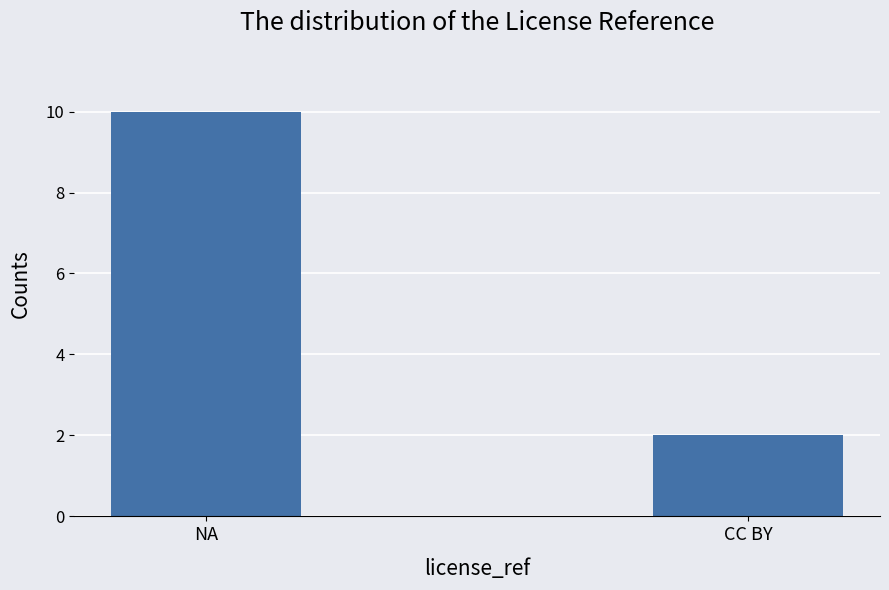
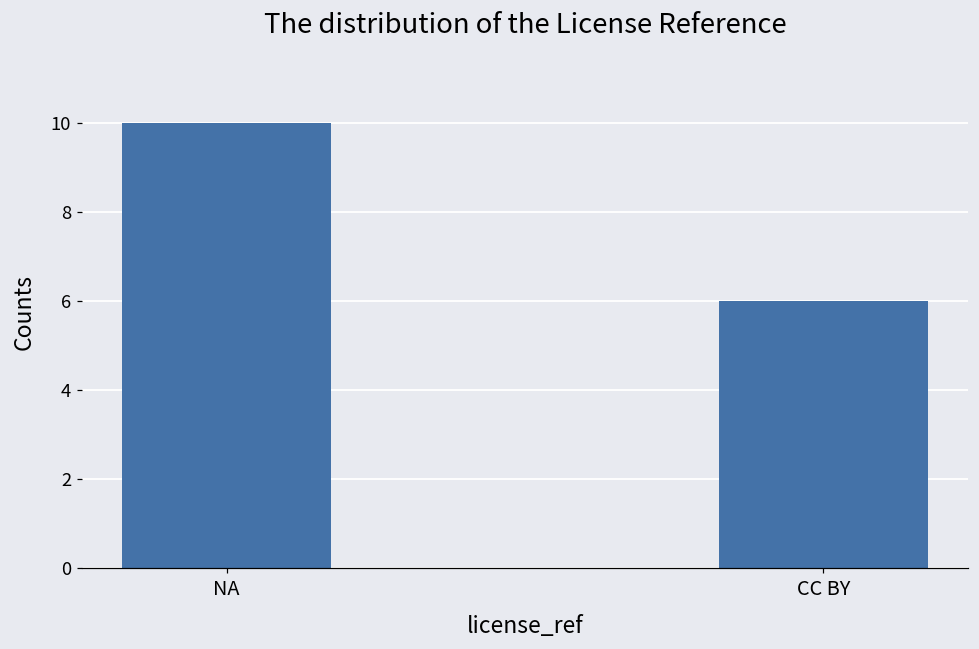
CC BY: 2 -> 6
